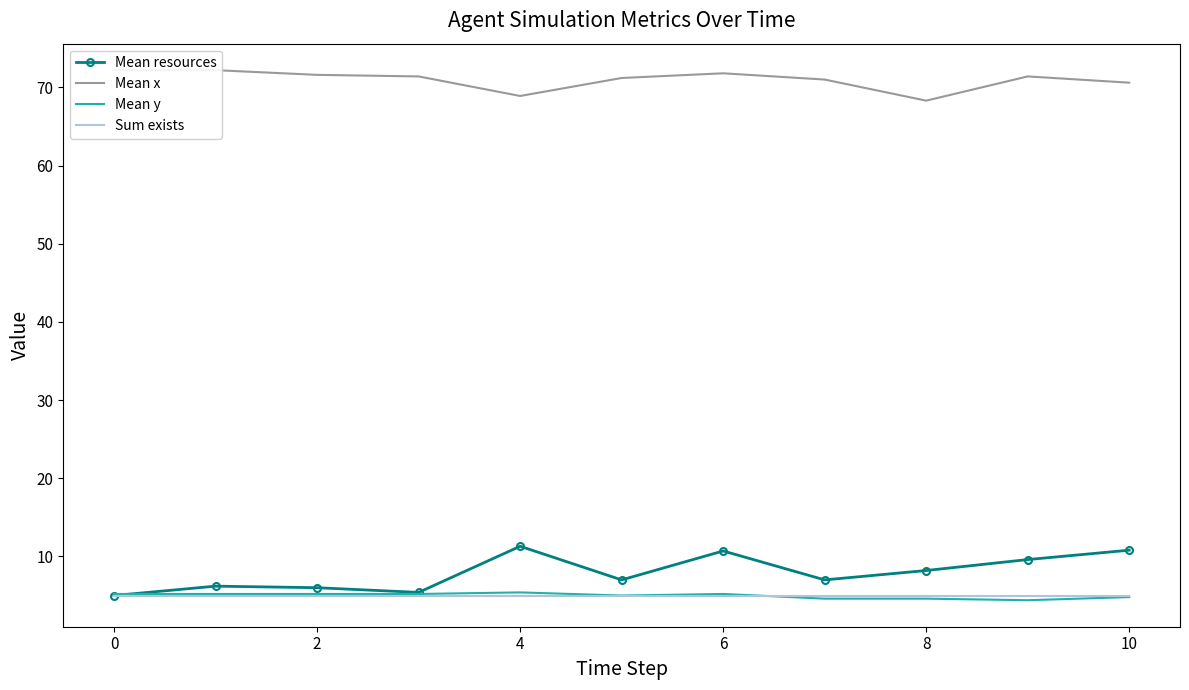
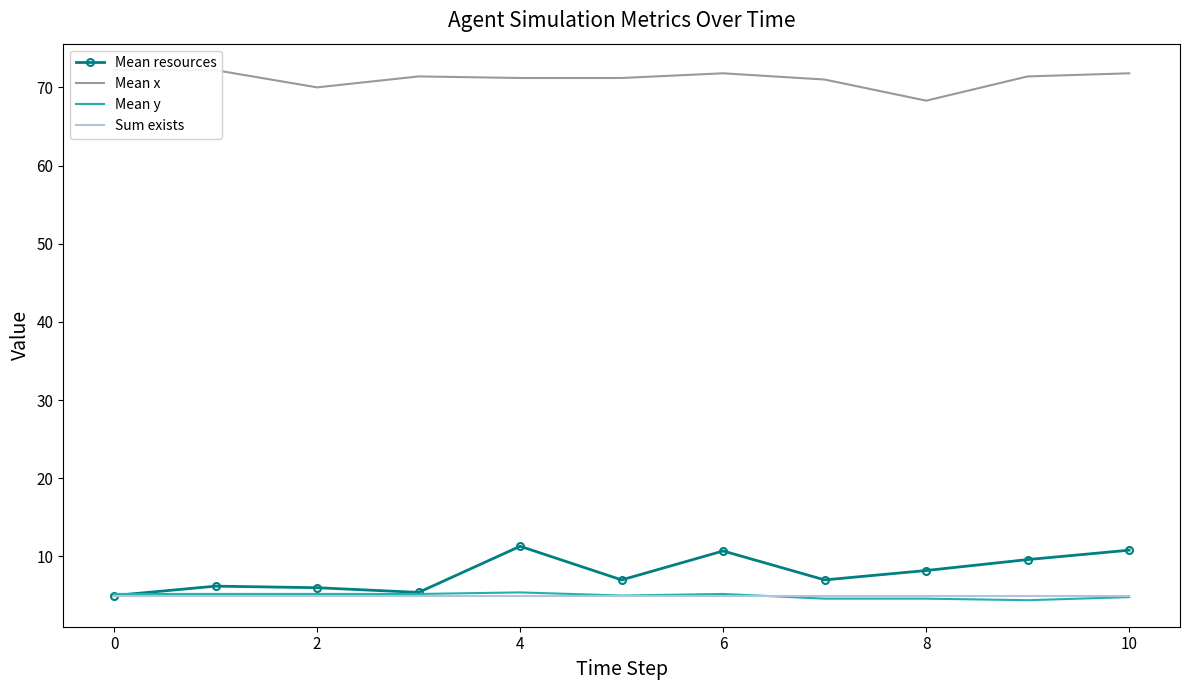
Mean x, 2: 72 -> 70
Mean x, 4: 69 -> 71
Mean x, 10: 71 -> 72
